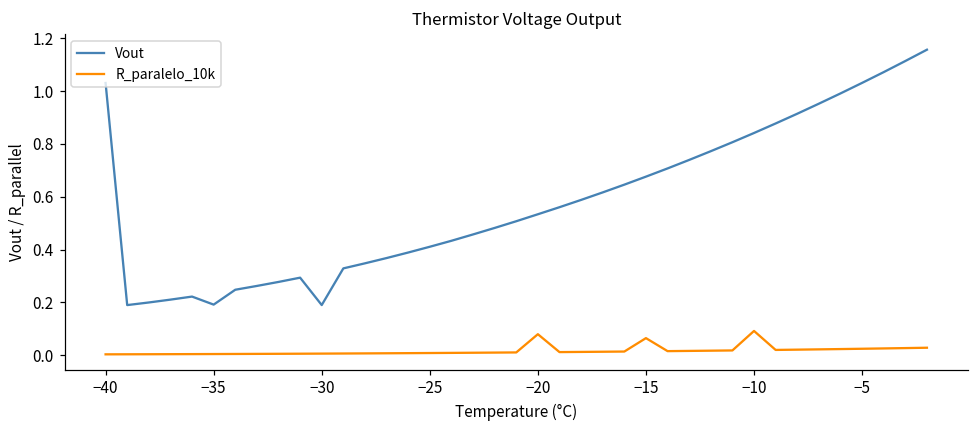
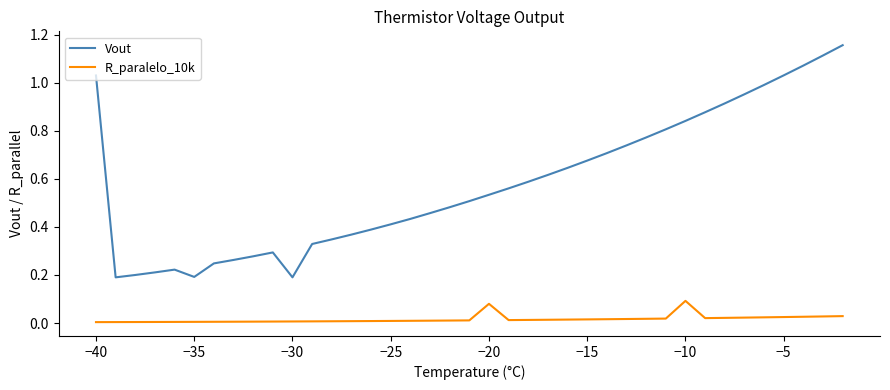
R_paralelo_10k, −15: 0.07 -> 0.02
